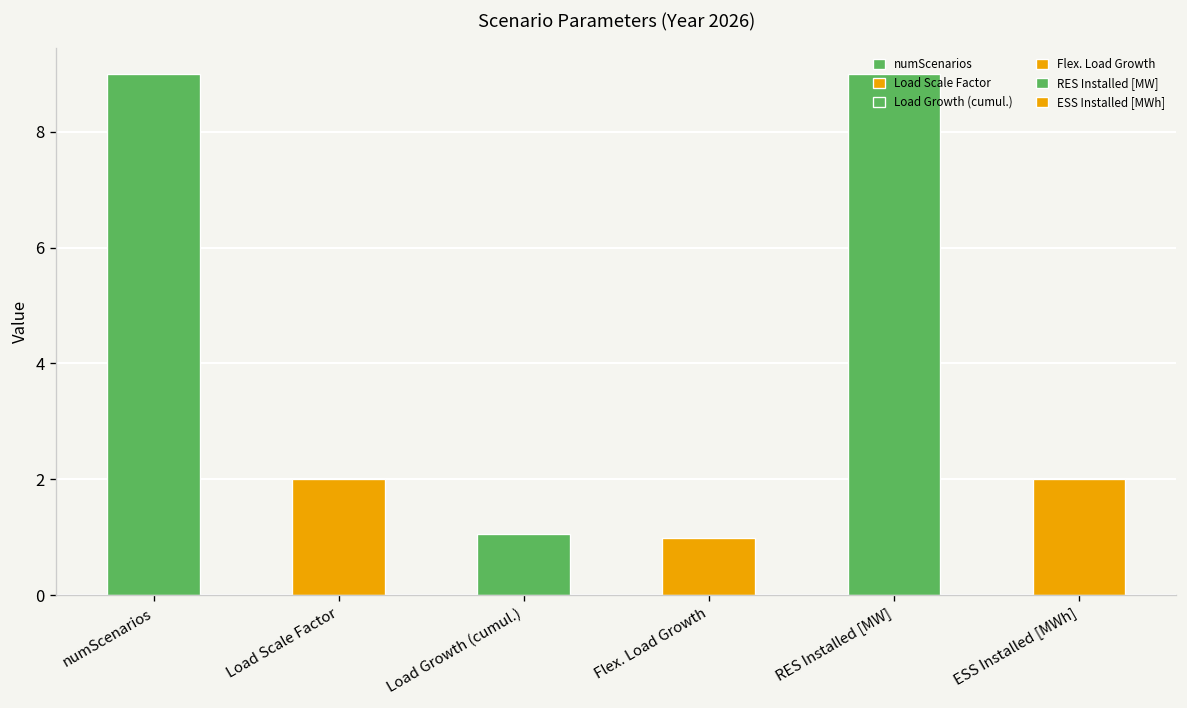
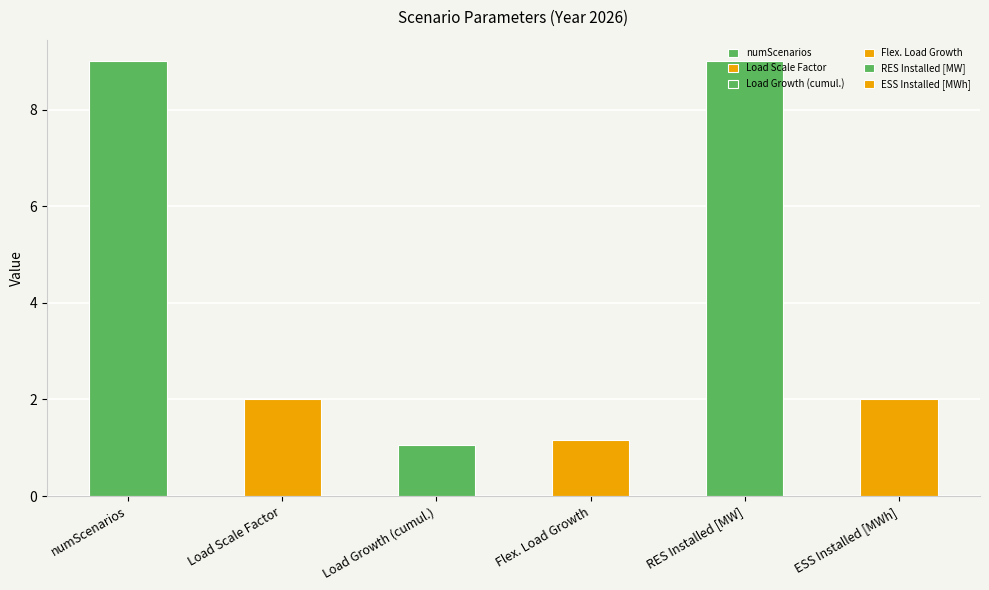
Flex. Load Growth: 1.0 -> 1.2
